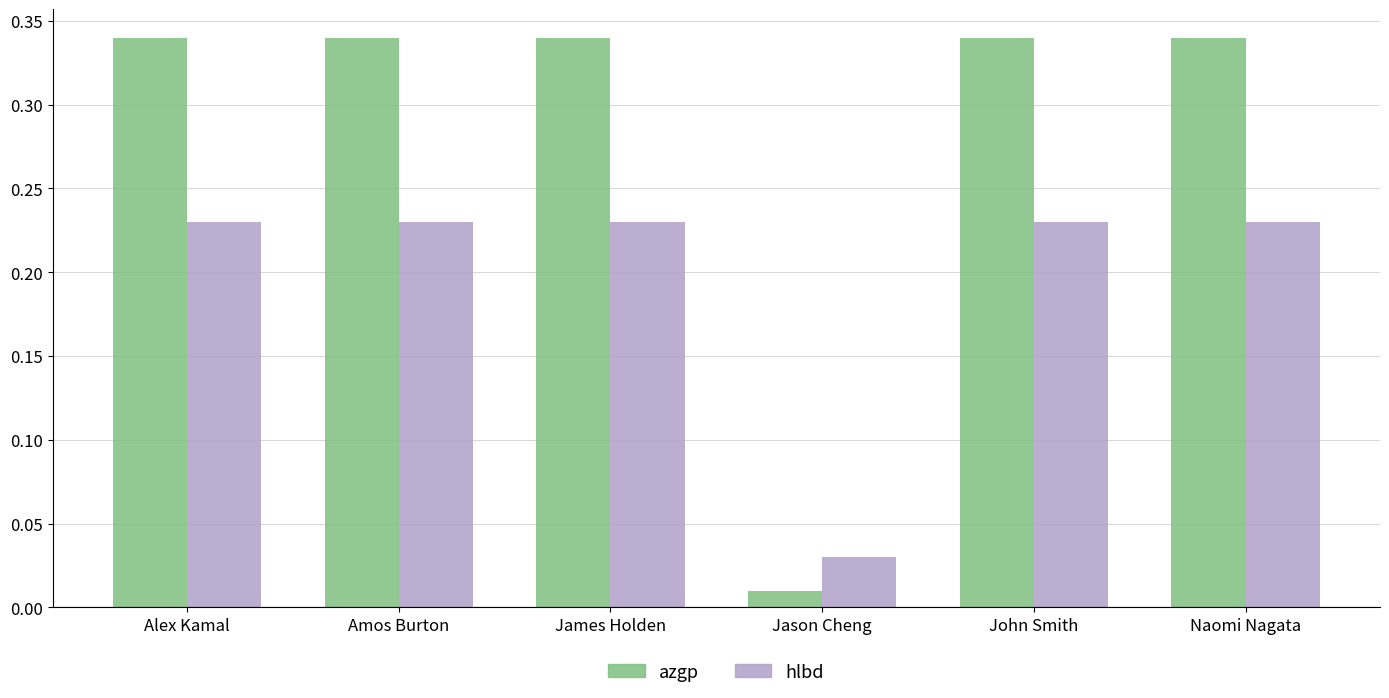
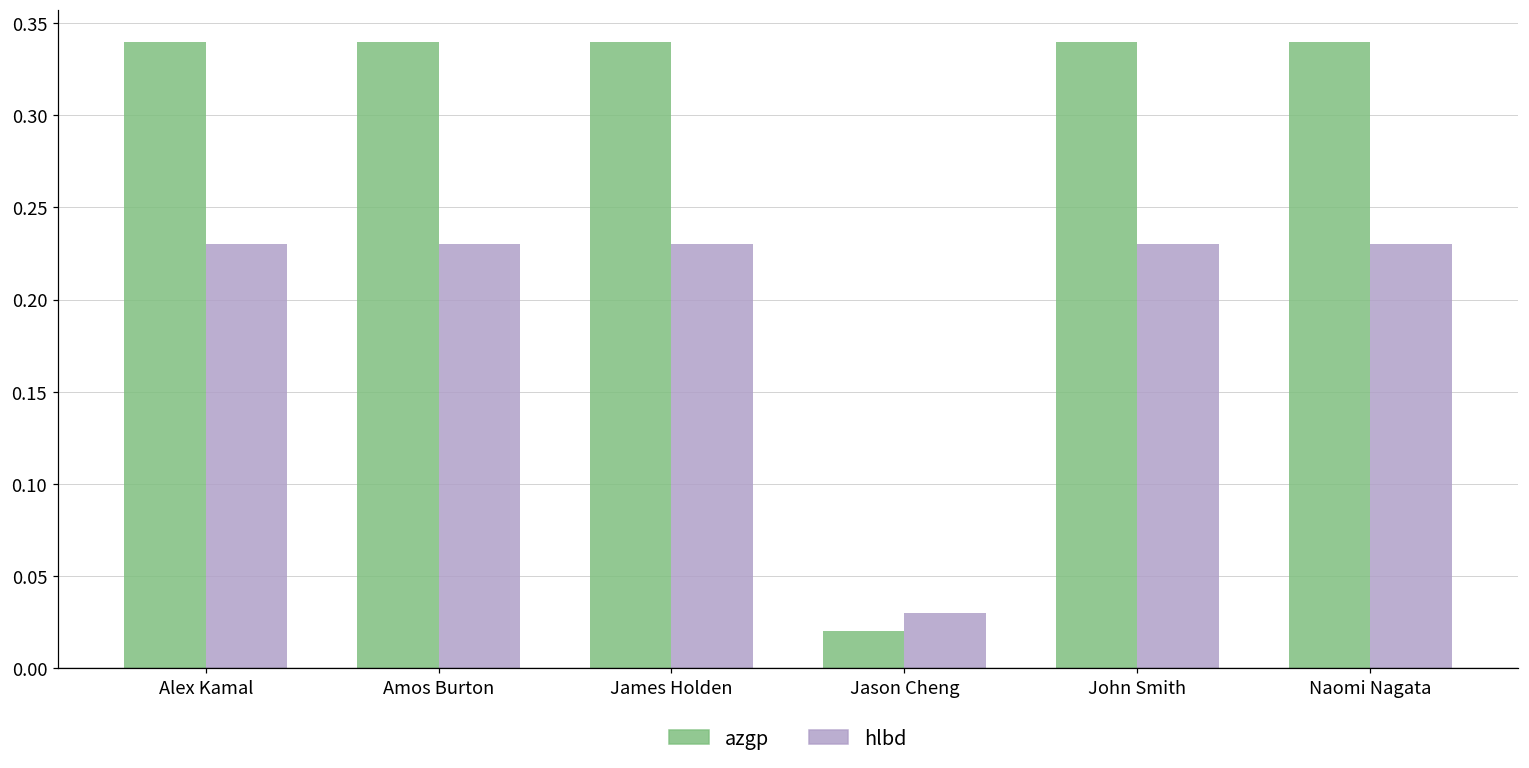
azgp, Jason Cheng: 0.01 -> 0.02
